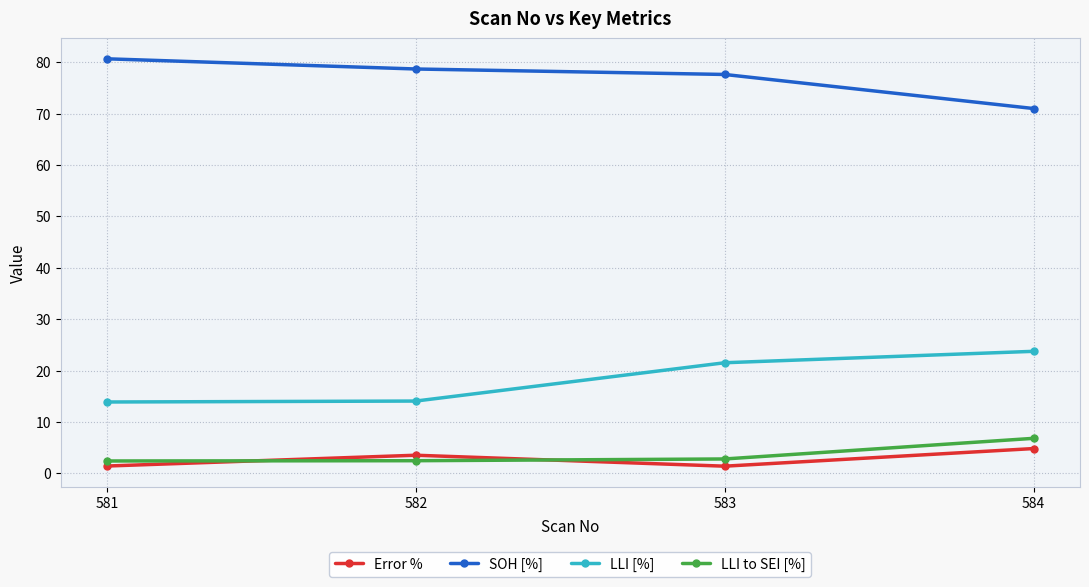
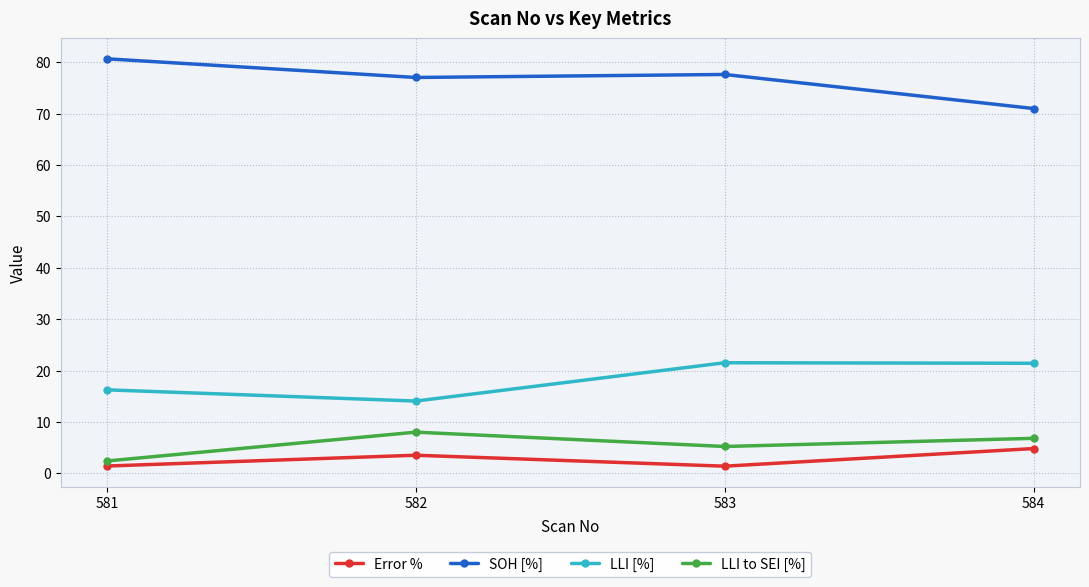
LLI [%], 581: 14 -> 16
SOH [%], 582: 79 -> 77
LLI to SEI [%], 582: 2 -> 8
LLI to SEI [%], 583: 3 -> 5
LLI [%], 584: 24 -> 21
